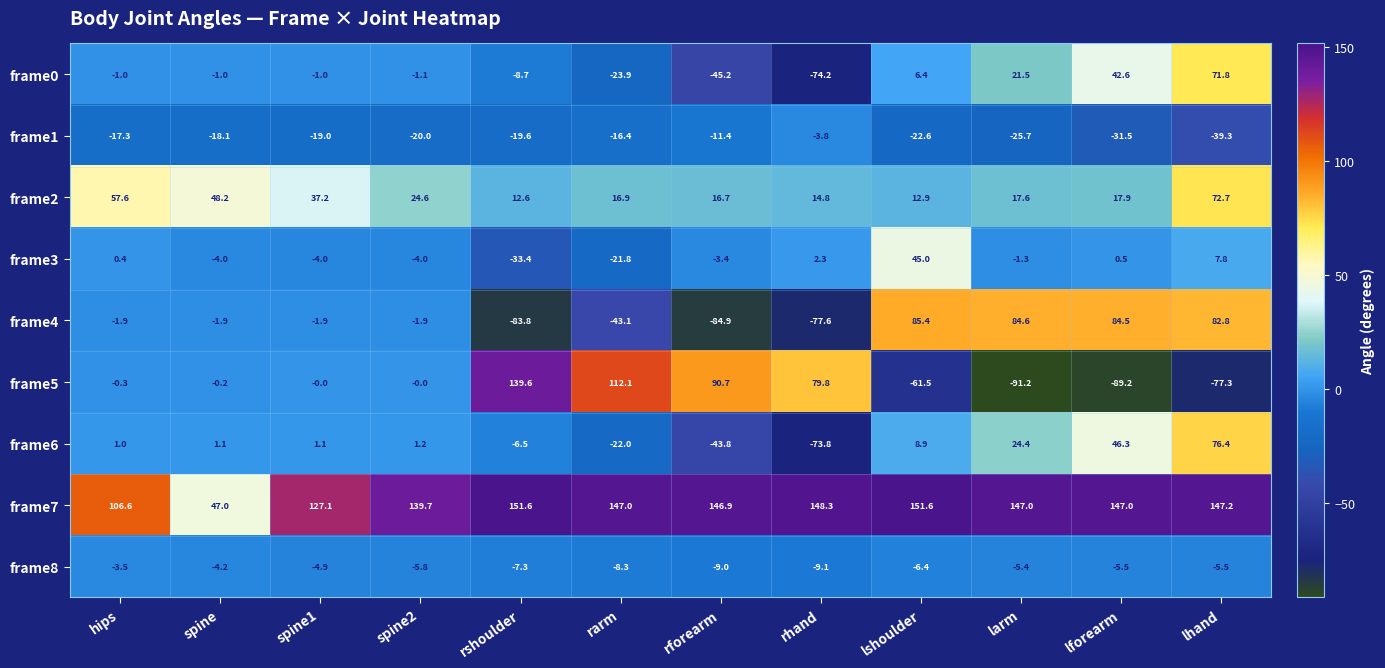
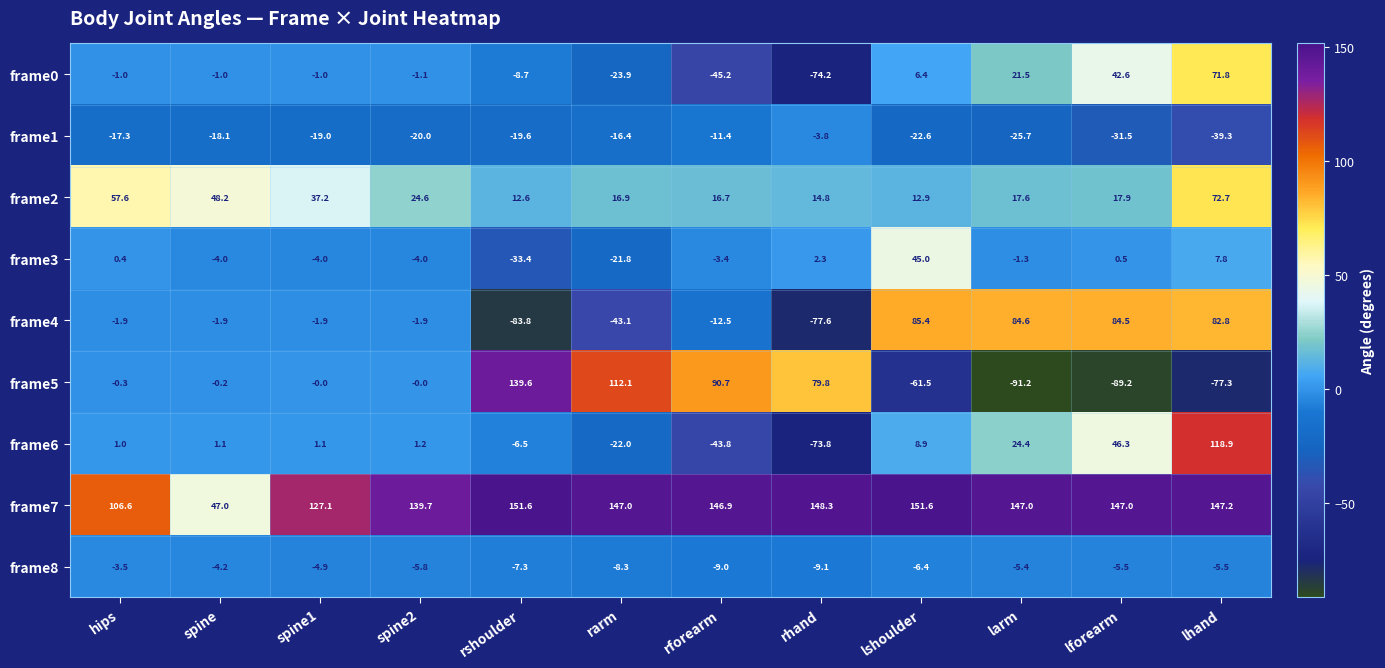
frame4, rforearm: -84.9 -> -12.5
frame6, lhand: 76.4 -> 118.9
